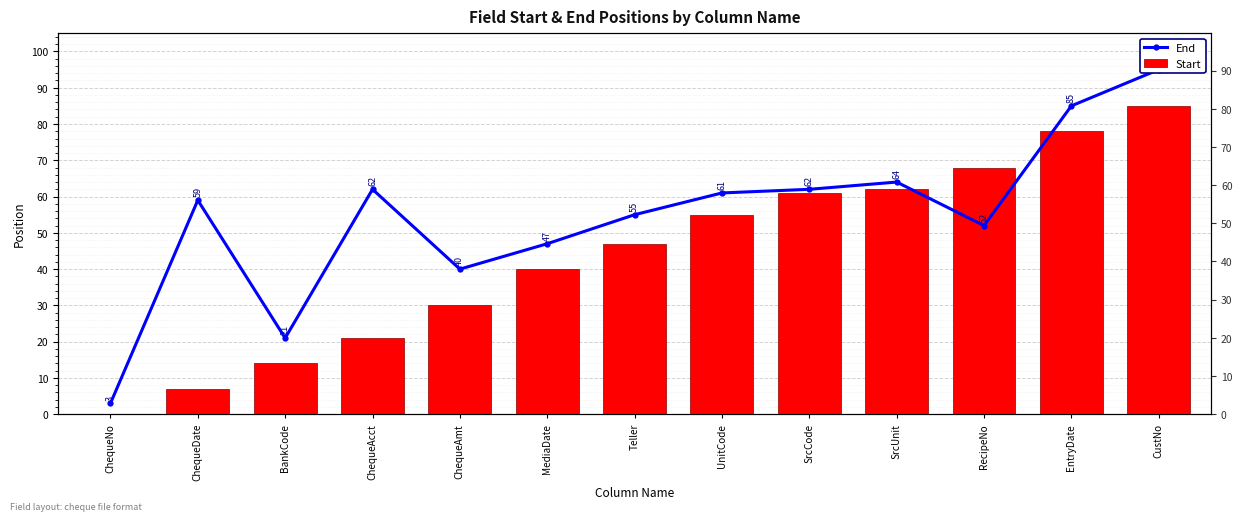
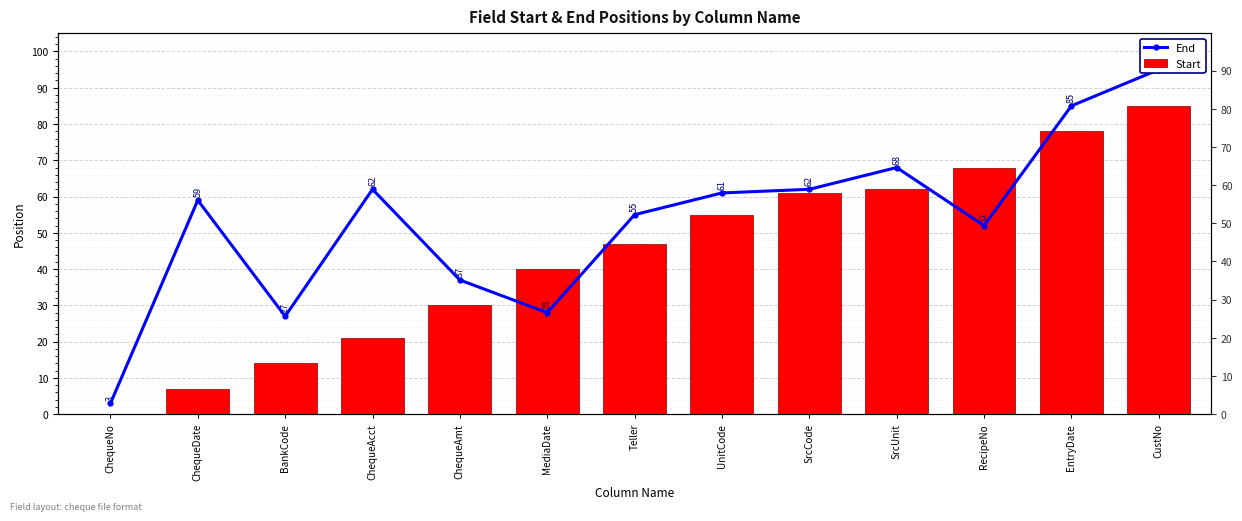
End, BankCode: 21 -> 27
End, ChequeAmt: 40 -> 37
End, MediaDate: 47 -> 28
End, SrcUnit: 64 -> 68
